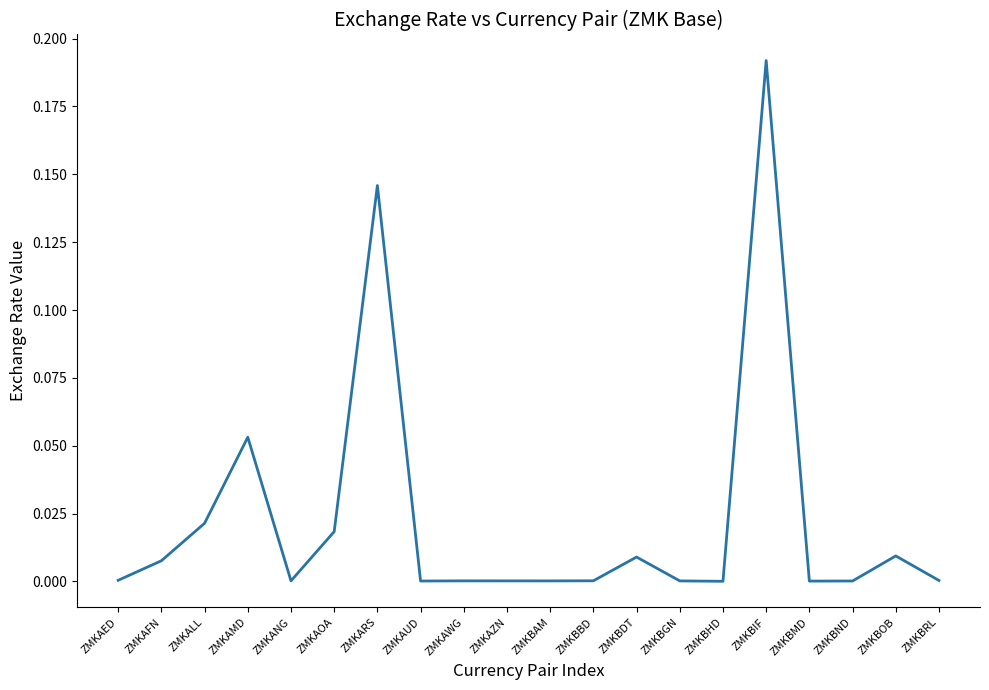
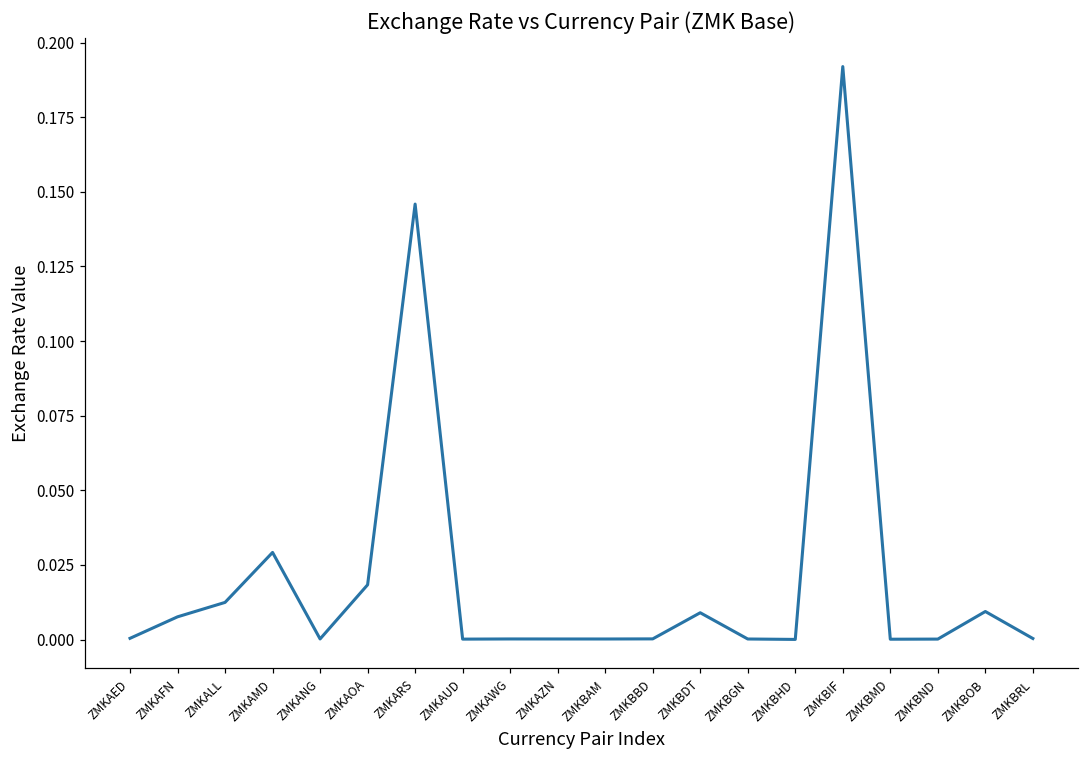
ZMKALL: 0.021 -> 0.012
ZMKAMD: 0.053 -> 0.029
